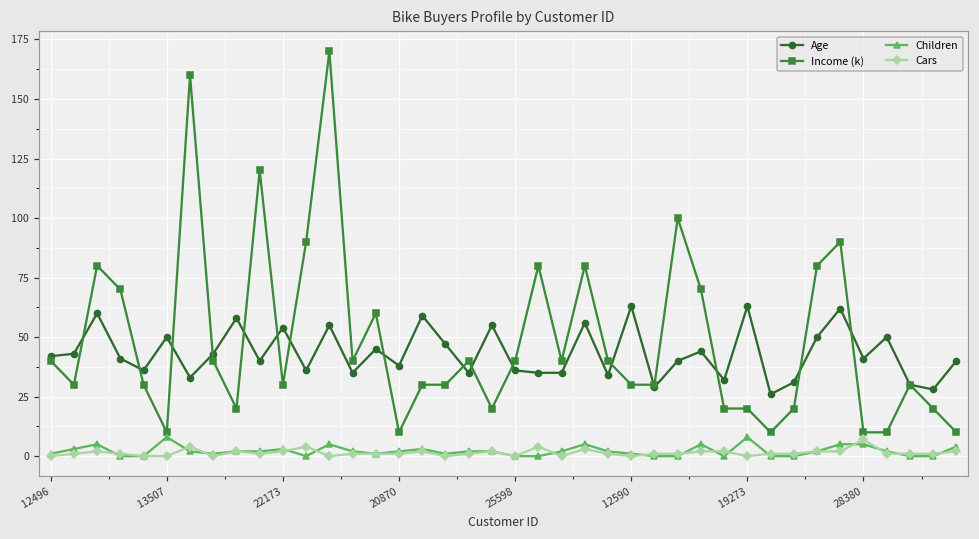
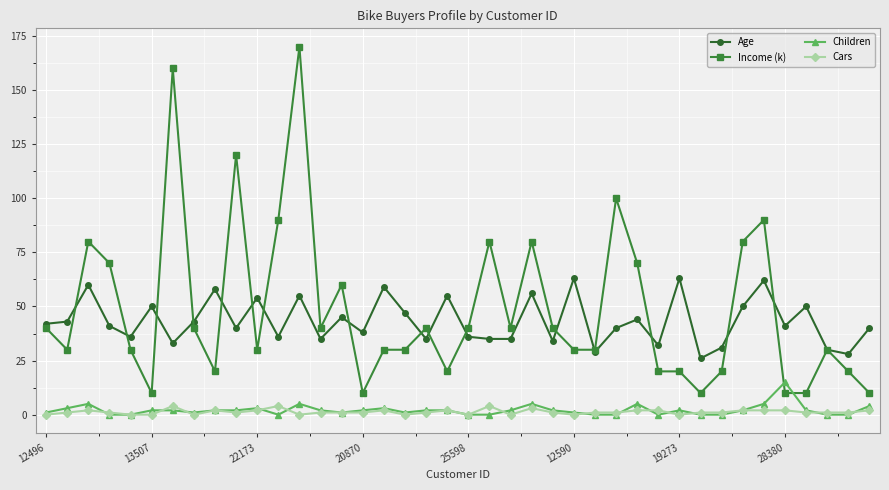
Children, 13507: 8 -> 2
Children, 19273: 8 -> 2
Children, 28380: 5 -> 15
Cars, 28380: 7 -> 2
